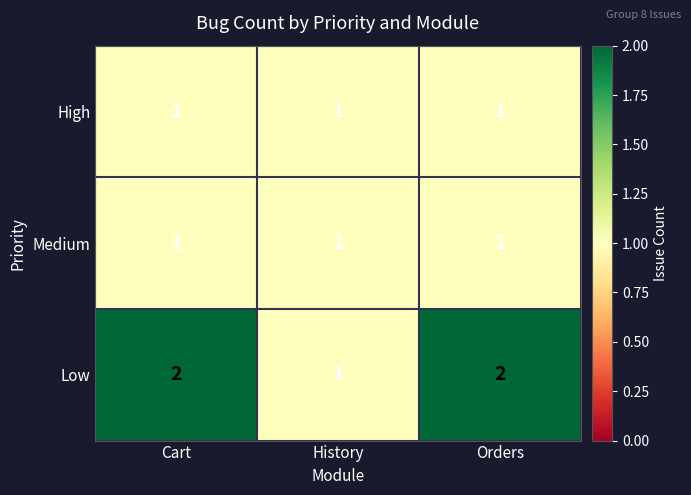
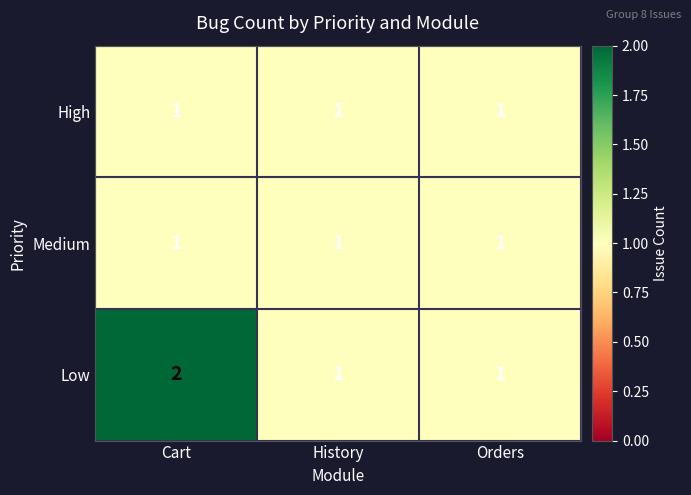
Low, Orders: 2 -> 1
